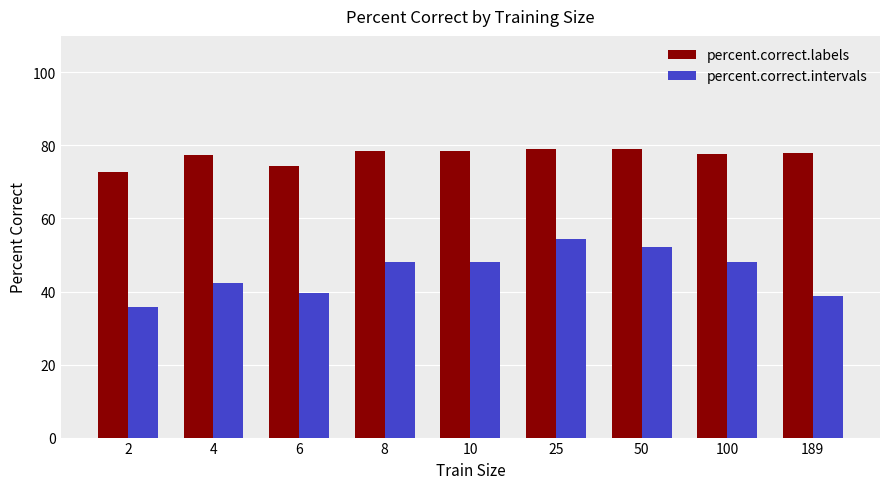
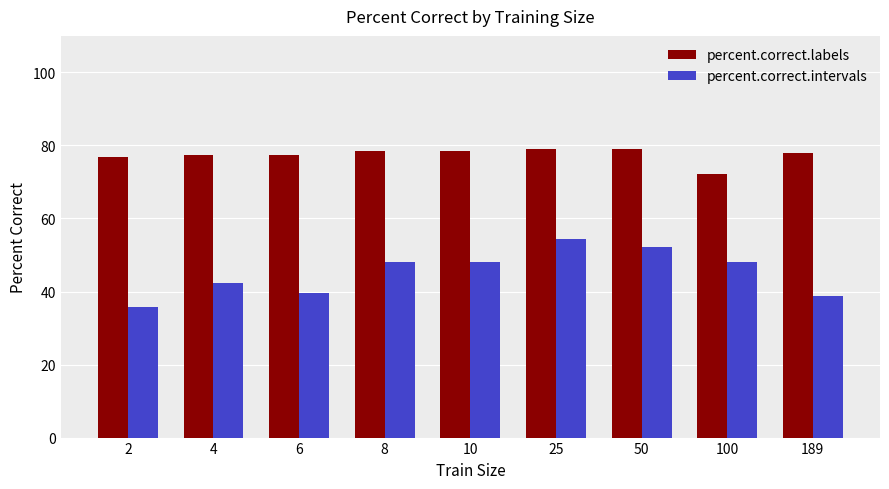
percent.correct.labels, 2: 73 -> 77
percent.correct.labels, 6: 74 -> 77
percent.correct.labels, 100: 78 -> 72
